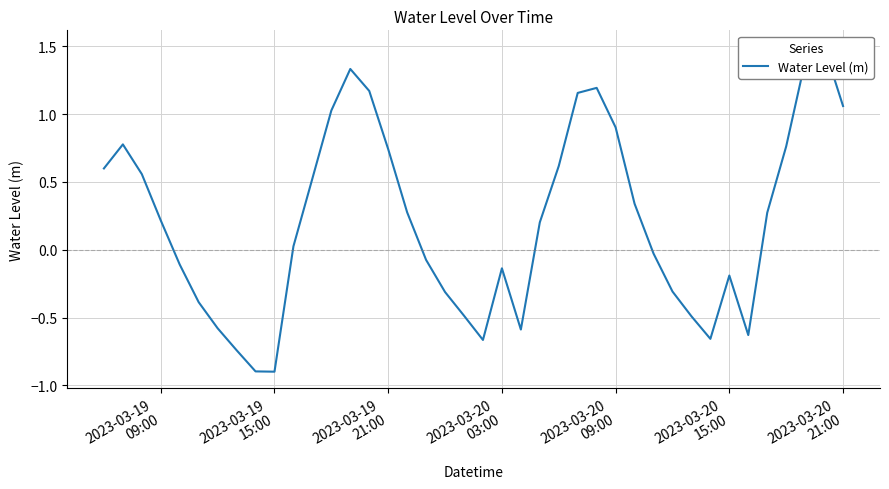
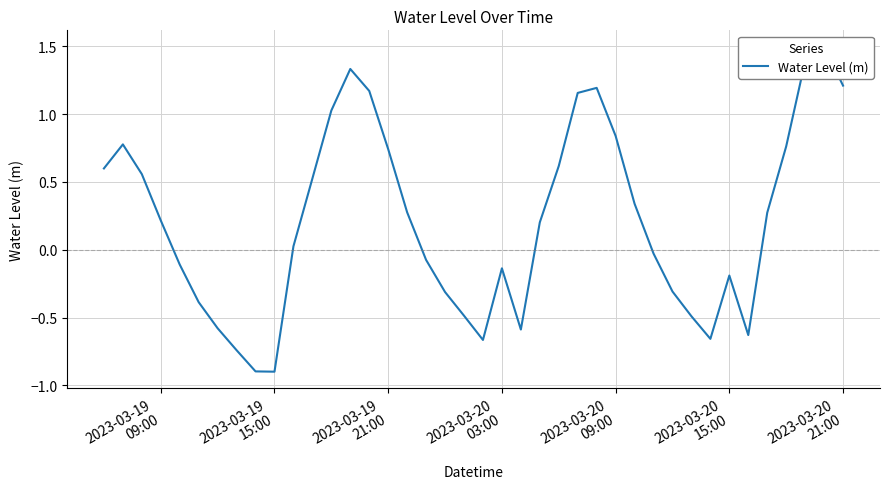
2023-03-20 09:00: 0.90 -> 0.84
2023-03-20 21:00: 1.06 -> 1.21
